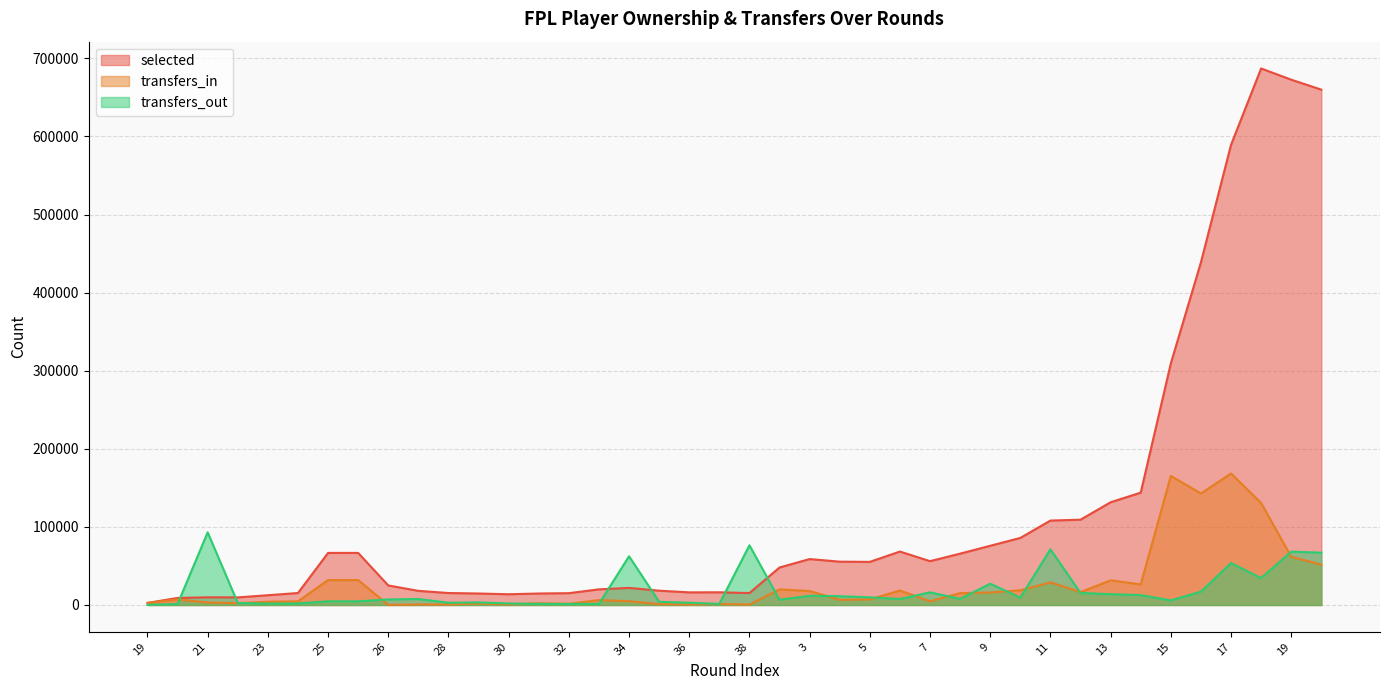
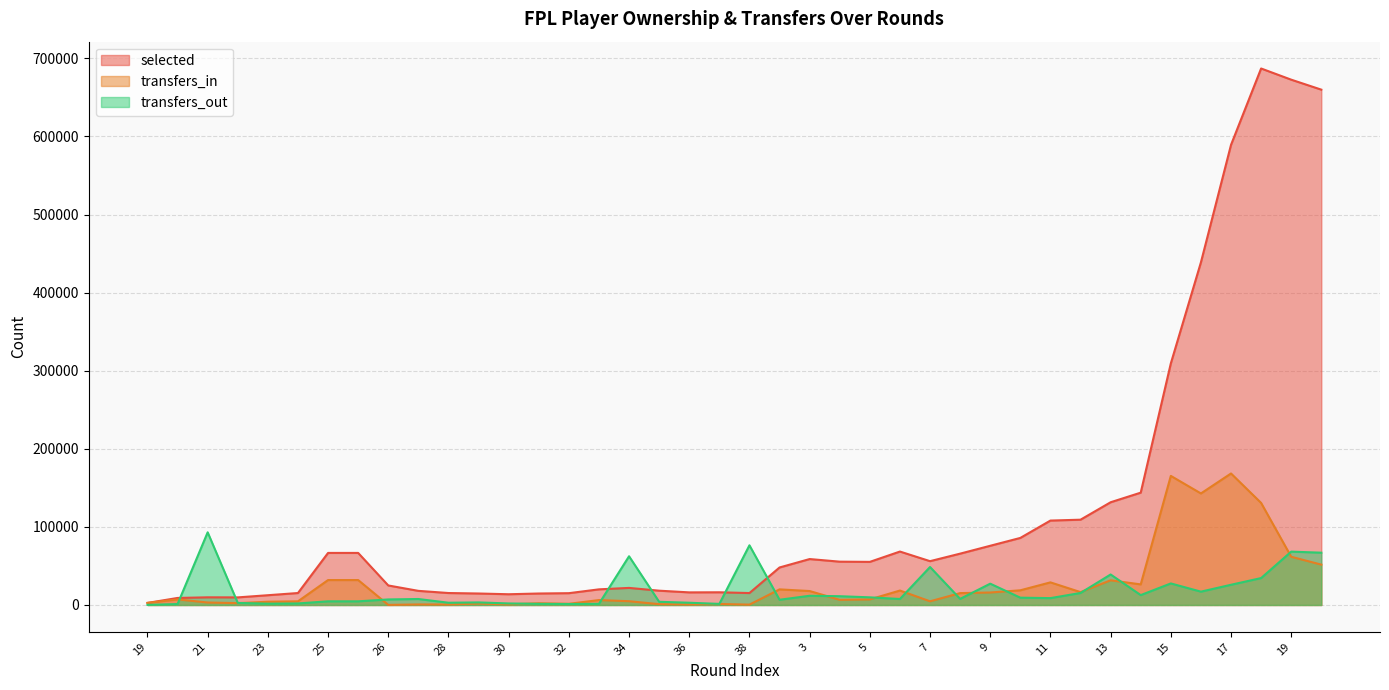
transfers_out, 7: 20000 -> 50000
transfers_out, 11: 70000 -> 10000
transfers_out, 13: 10000 -> 40000
transfers_out, 15: 10000 -> 30000
transfers_out, 17: 50000 -> 30000
